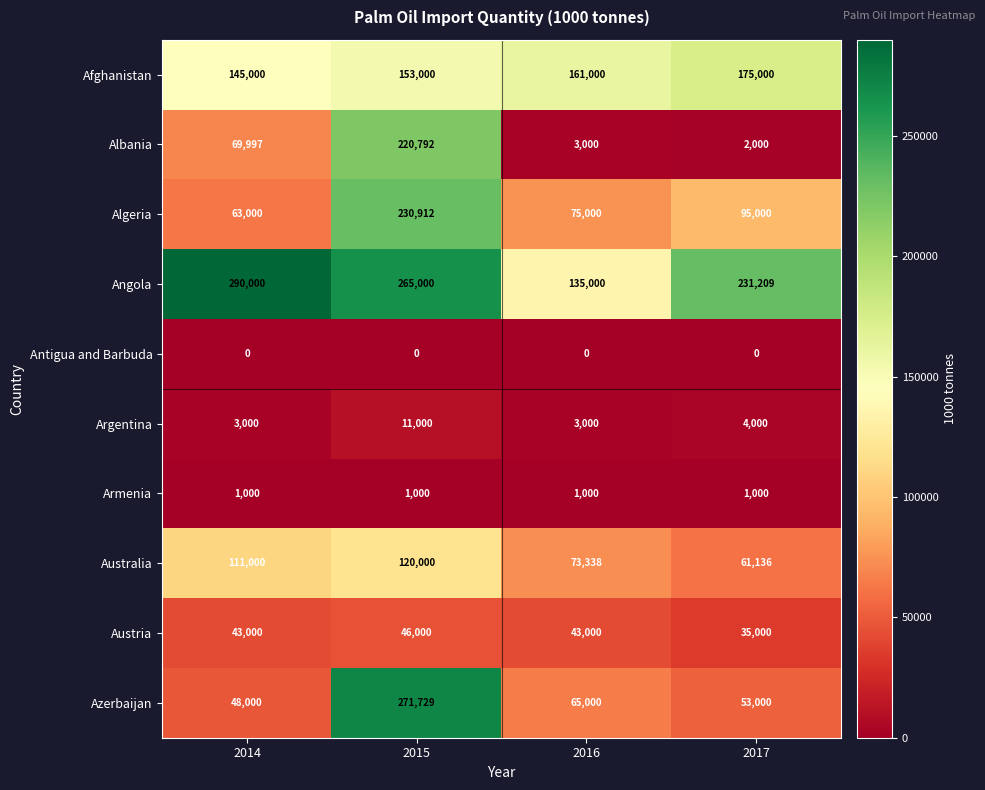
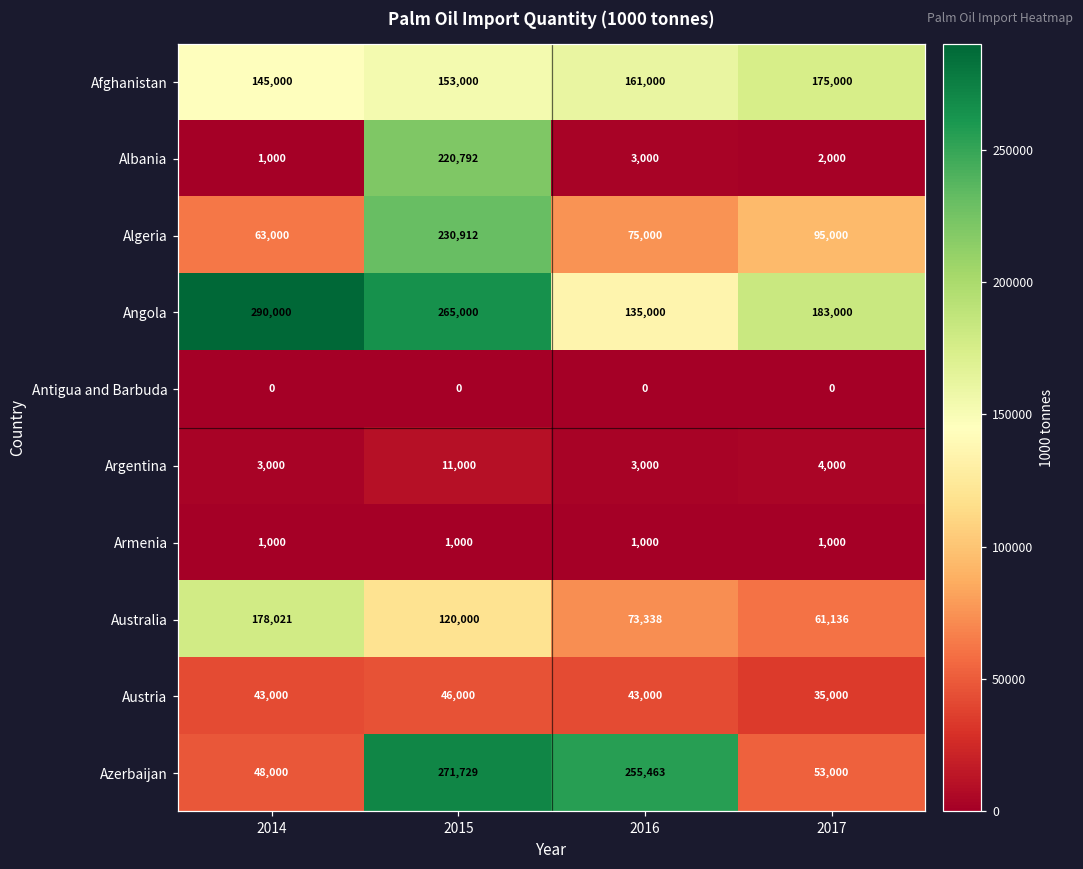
Albania, 2014: 69,997 -> 1,000
Angola, 2017: 231,209 -> 183,000
Australia, 2014: 111,000 -> 178,021
Azerbaijan, 2016: 65,000 -> 255,463
